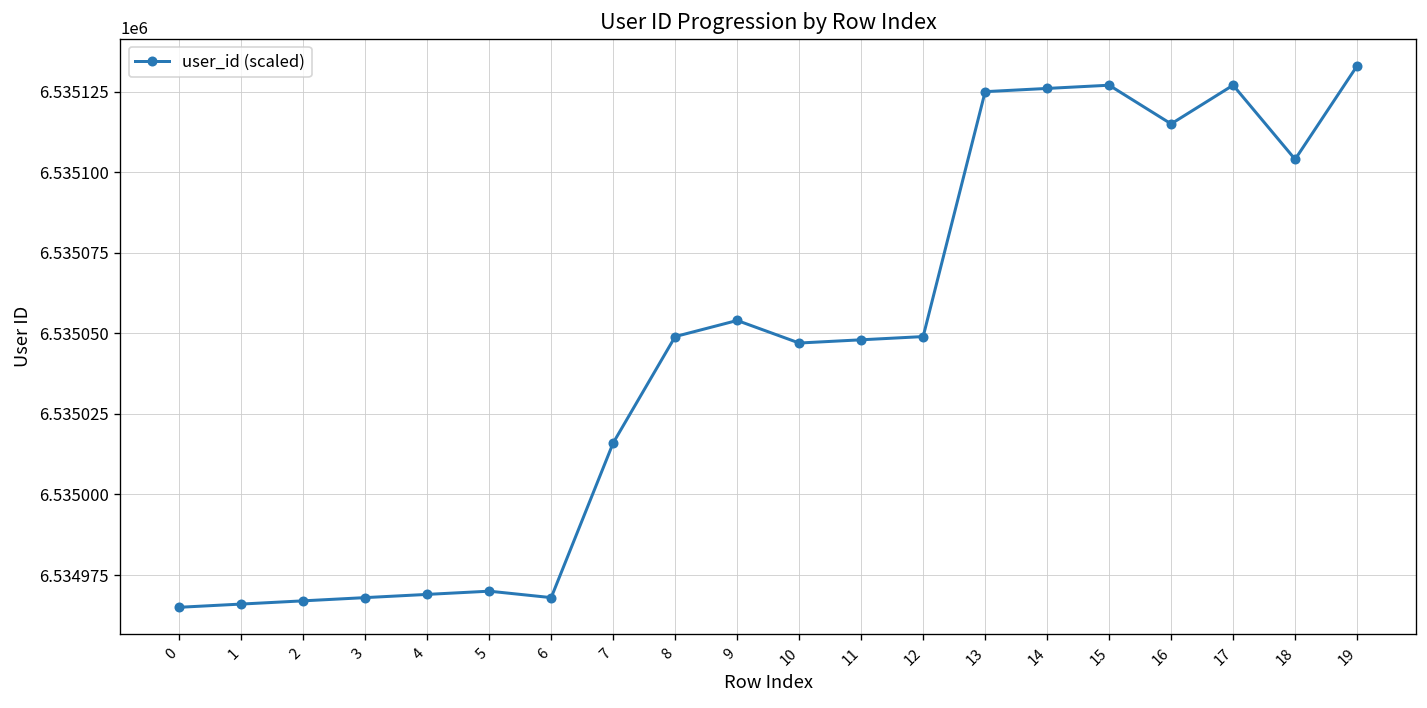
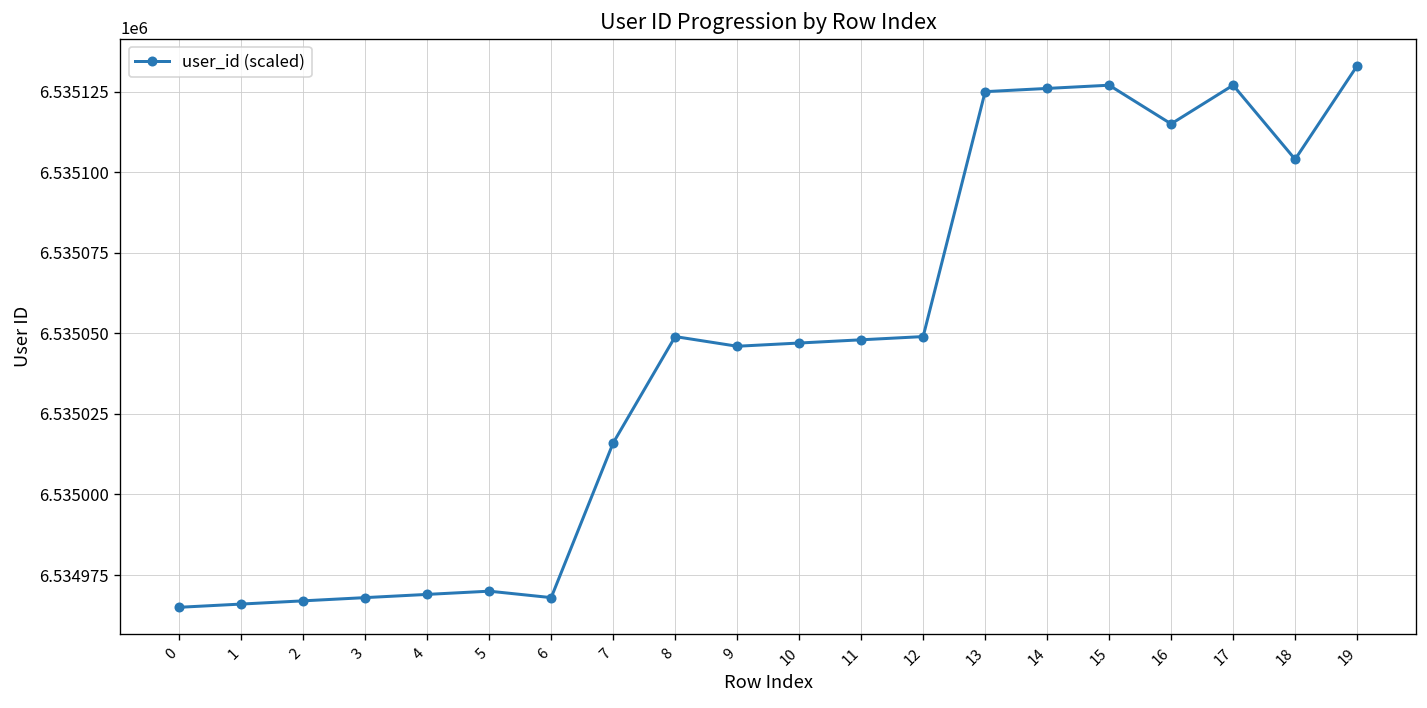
9: 6535054 -> 6535046
